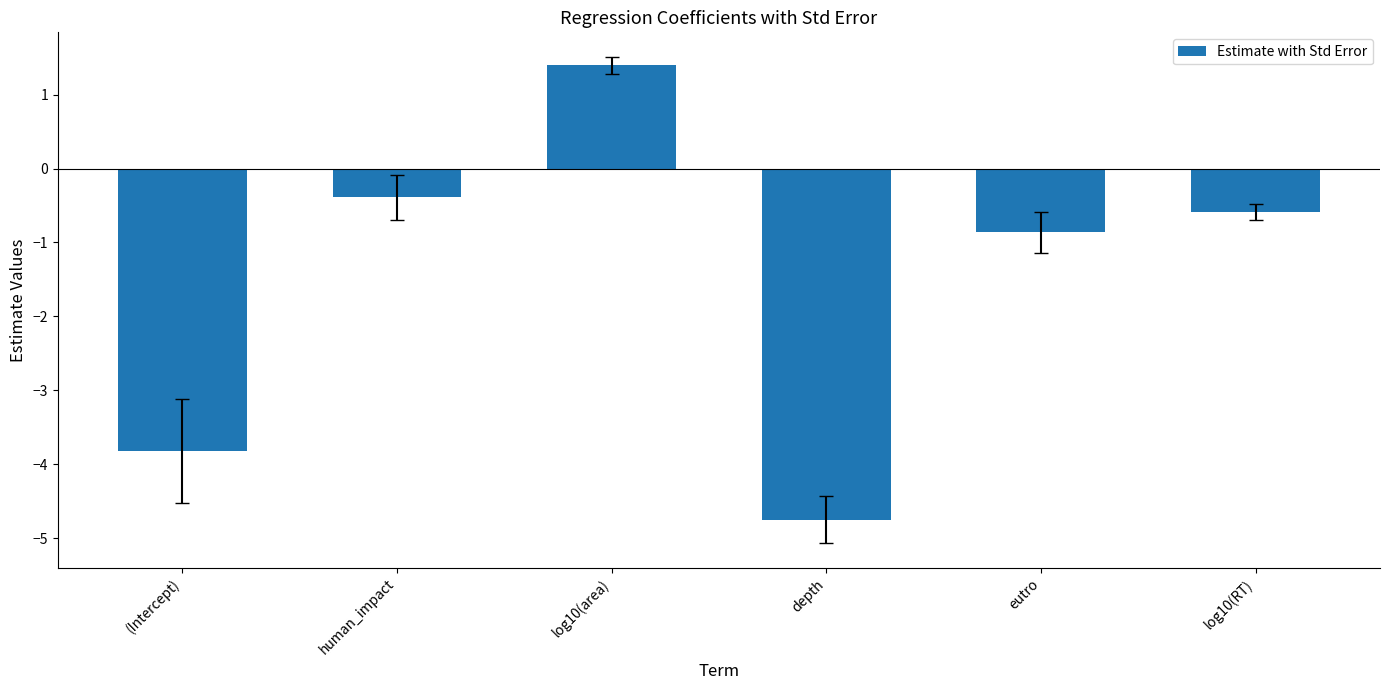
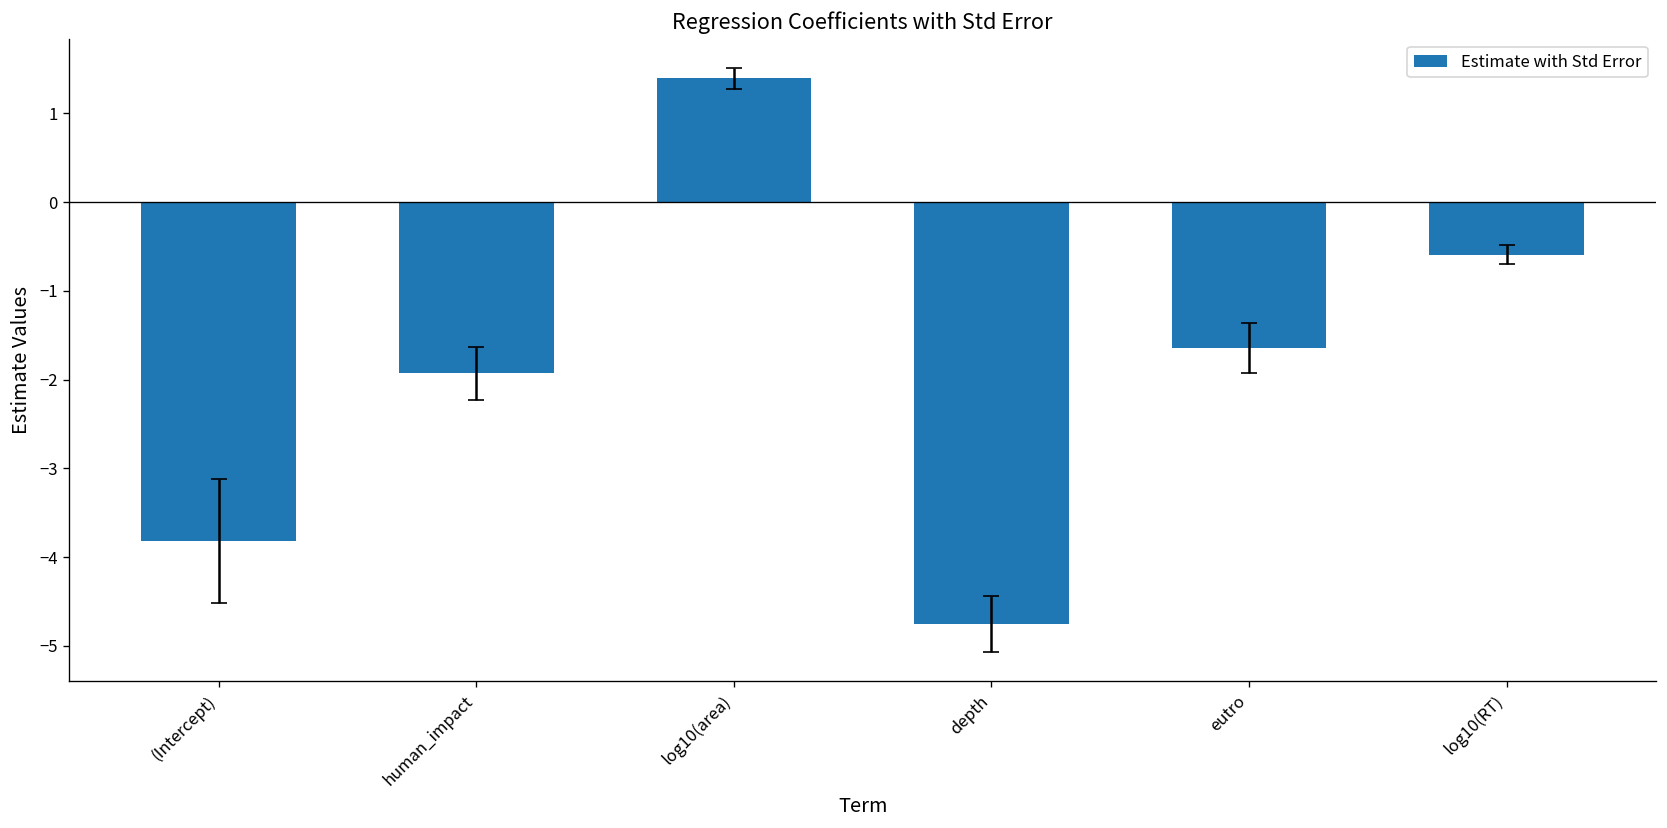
Estimate with Std Error, human_impact: -0.4 -> -1.9
Estimate with Std Error, eutro: -0.9 -> -1.6
